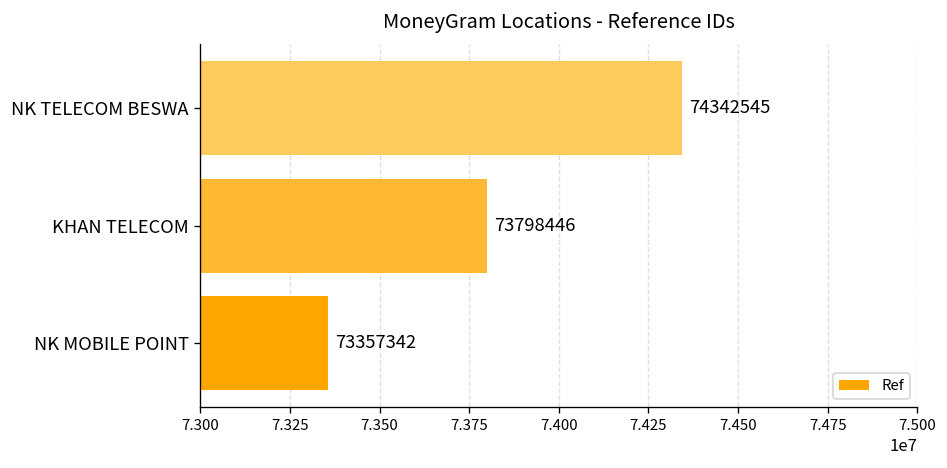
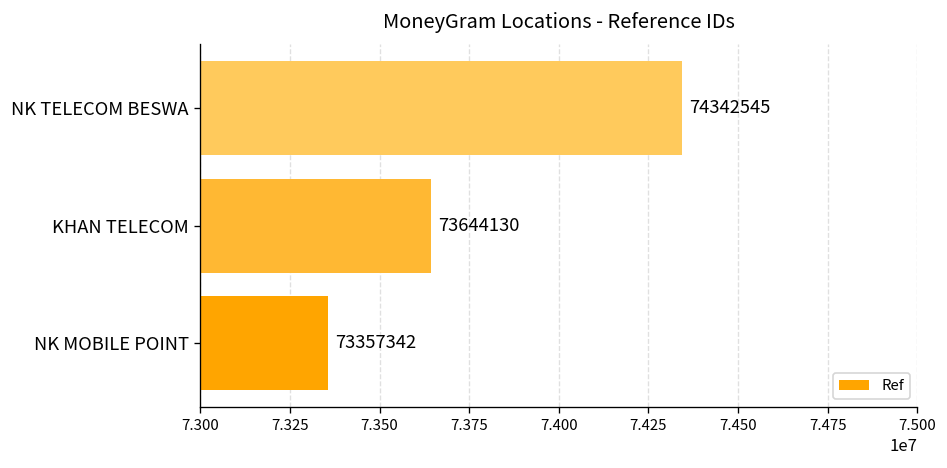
KHAN TELECOM: 73798446 -> 73644130
